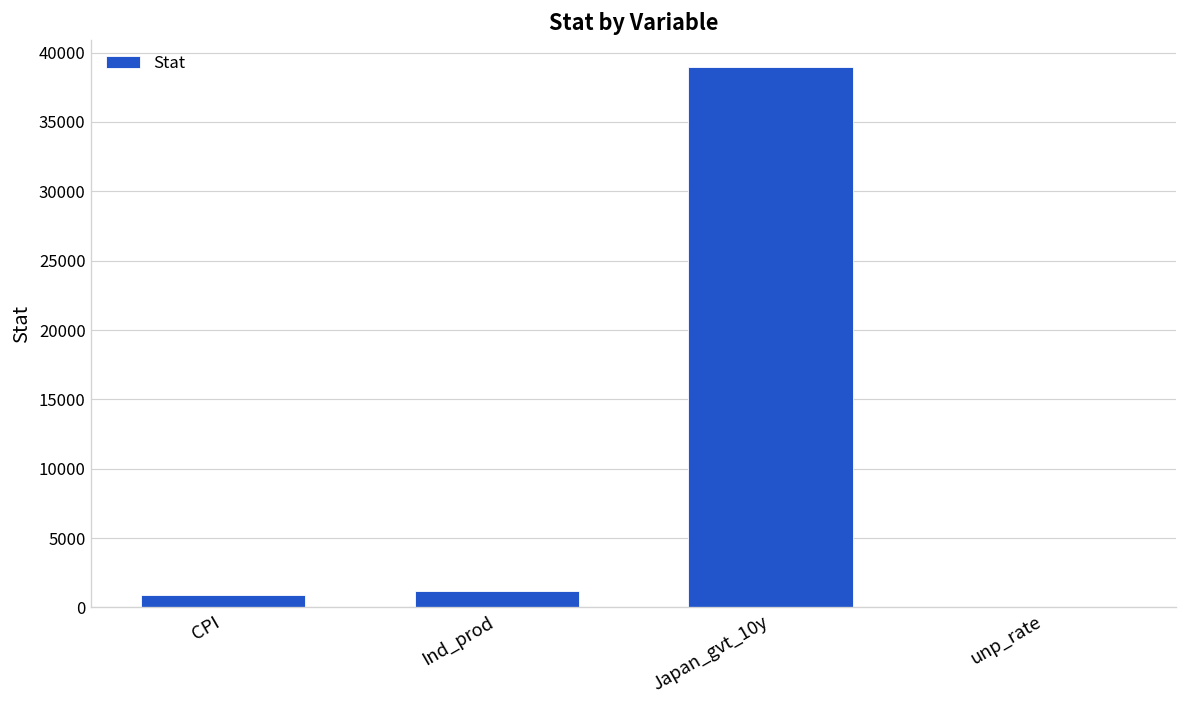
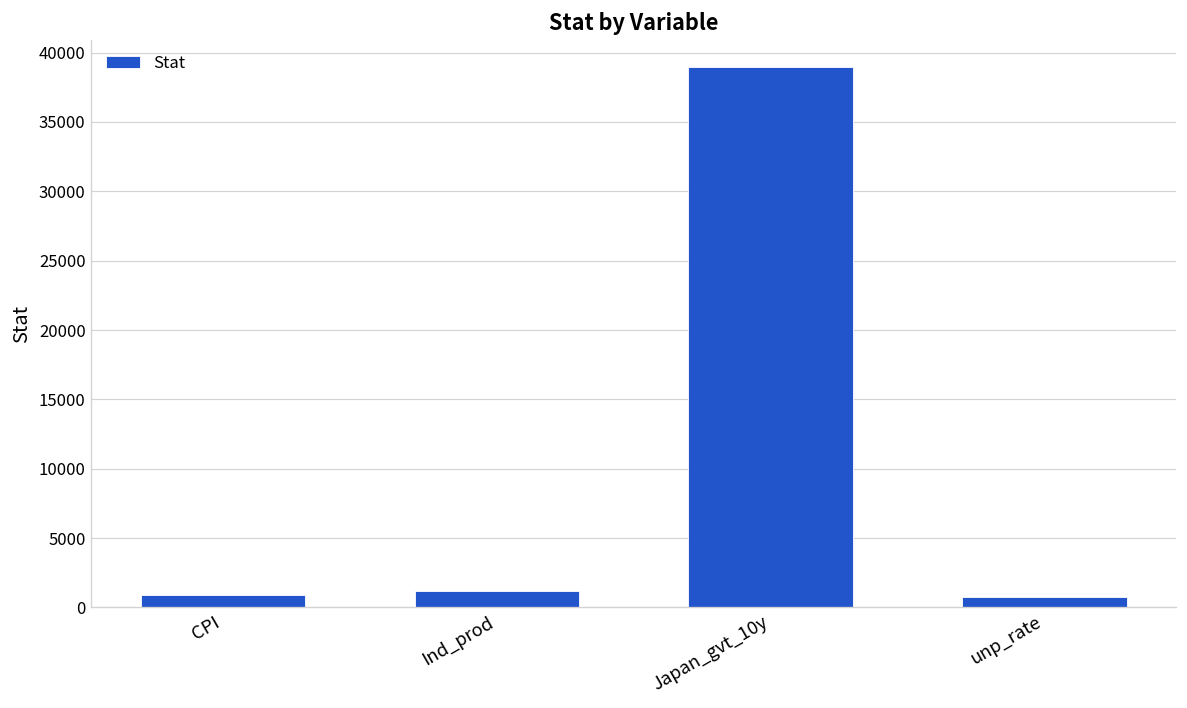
unp_rate: 0 -> 800
